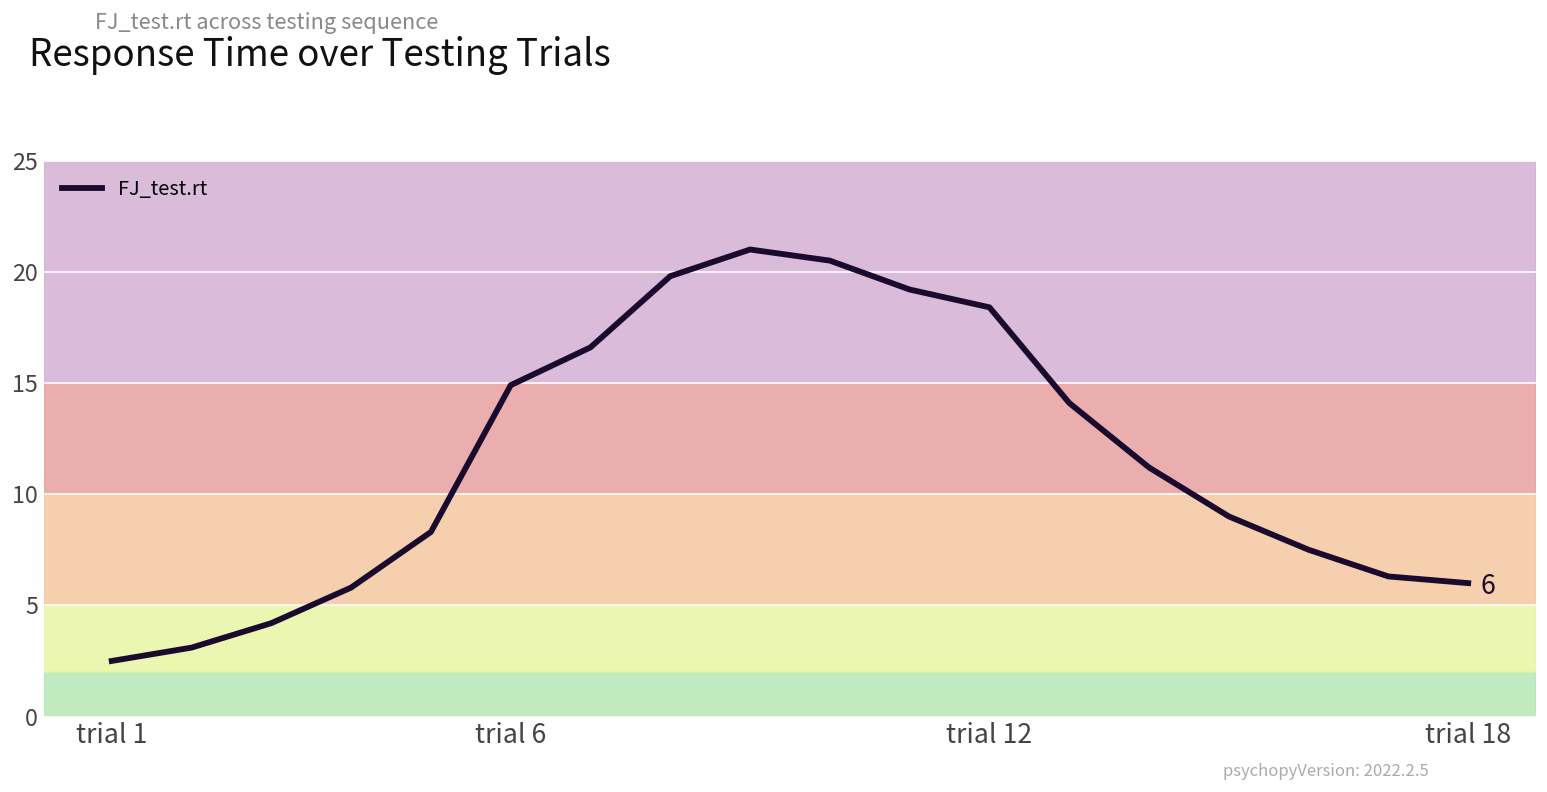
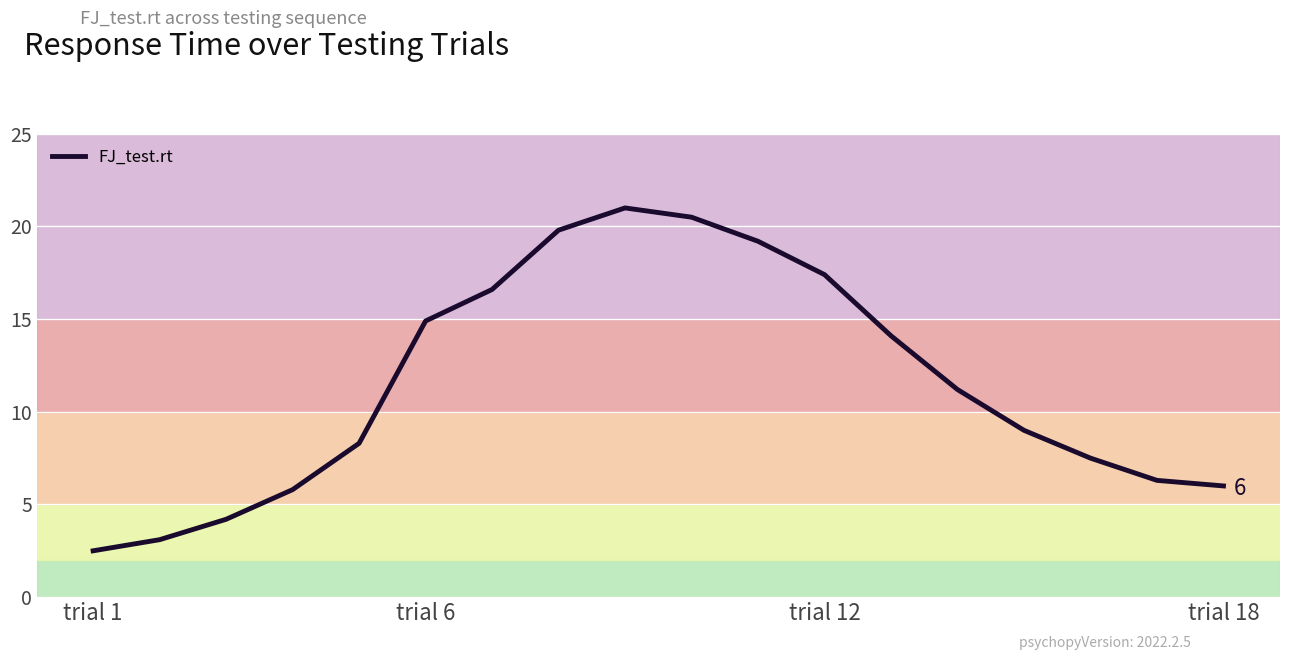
trial 12: 18.4 -> 17.4
